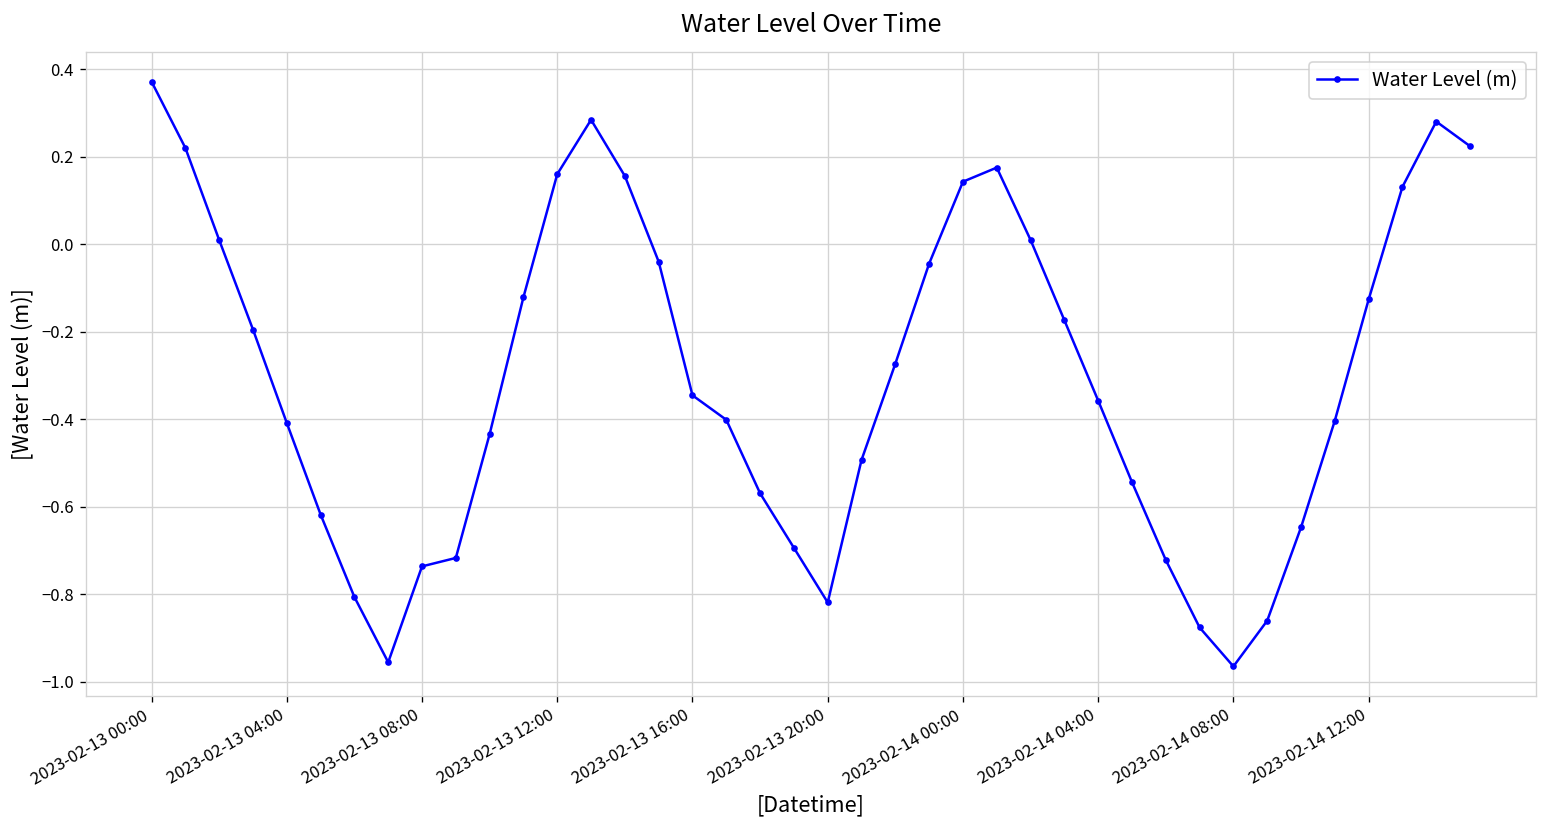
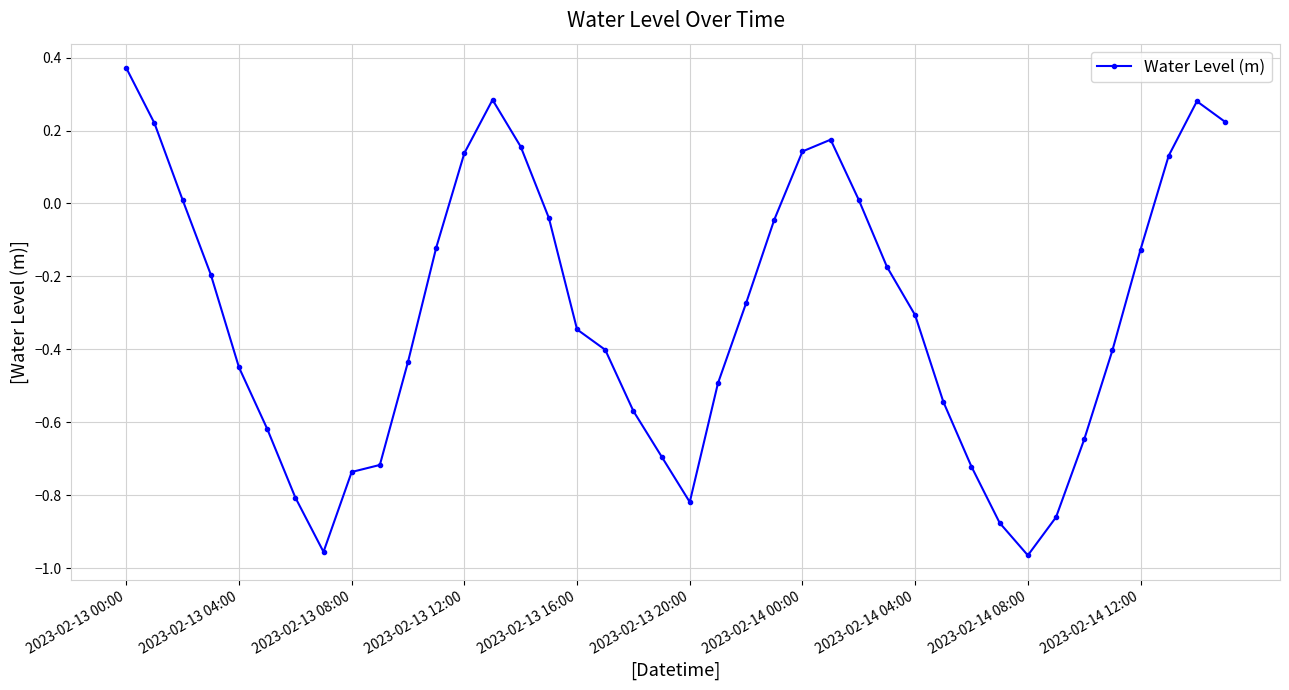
2023-02-13 04:00: -0.41 -> -0.45
2023-02-13 12:00: 0.16 -> 0.14
2023-02-14 04:00: -0.36 -> -0.31
